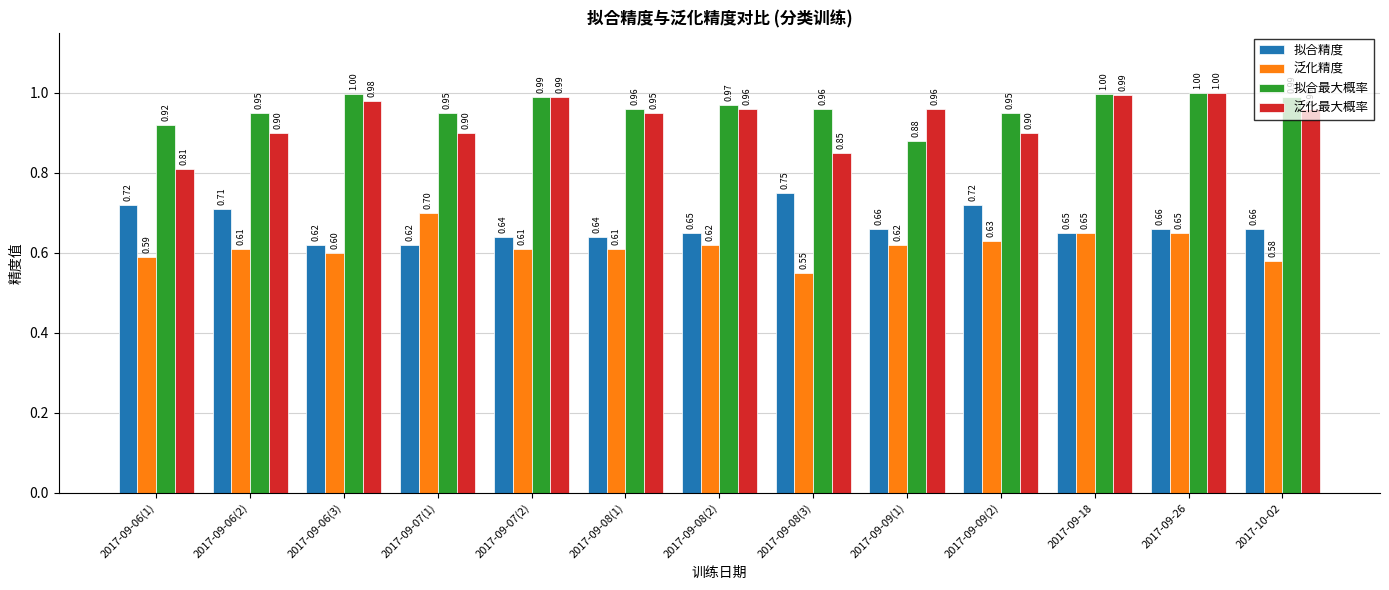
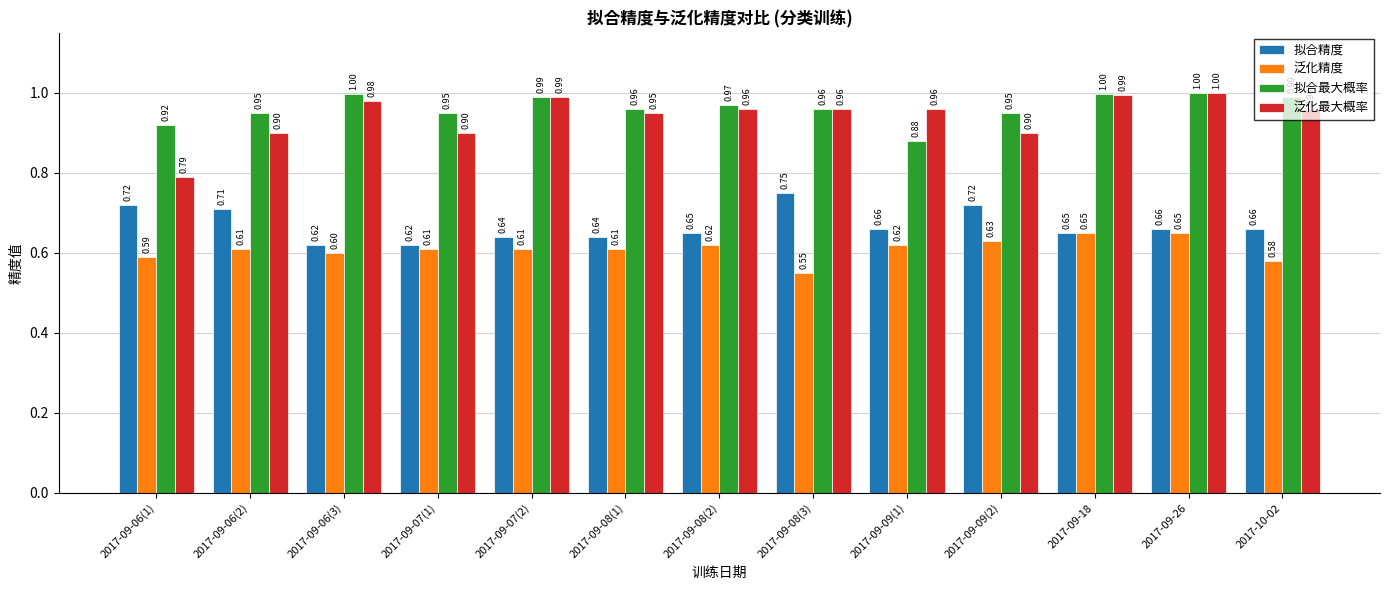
泛化最大概率, 2017-09-06(1): 0.81 -> 0.79
泛化精度, 2017-09-07(1): 0.70 -> 0.61
泛化最大概率, 2017-09-08(3): 0.85 -> 0.96
